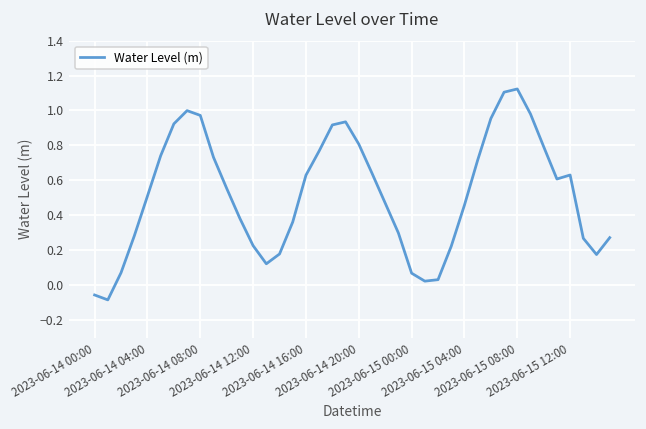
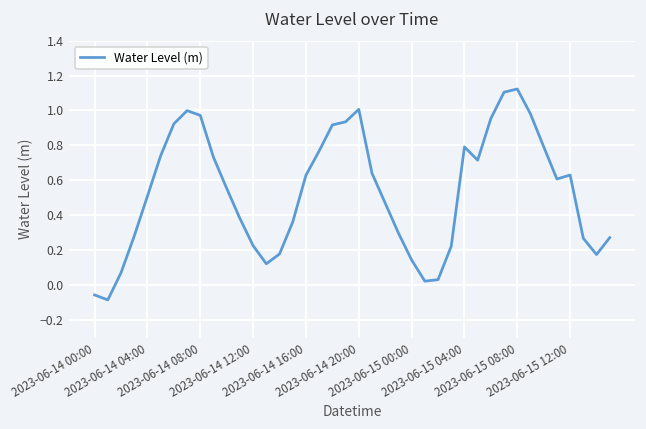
2023-06-14 20:00: 0.81 -> 1.01
2023-06-15 00:00: 0.07 -> 0.14
2023-06-15 04:00: 0.46 -> 0.79
